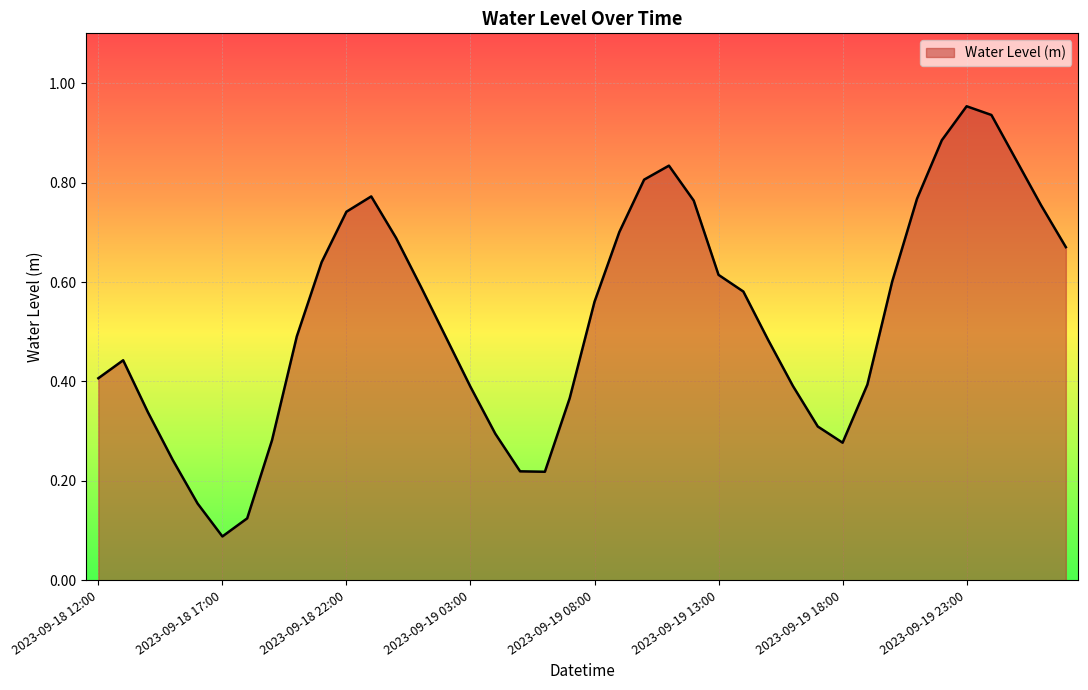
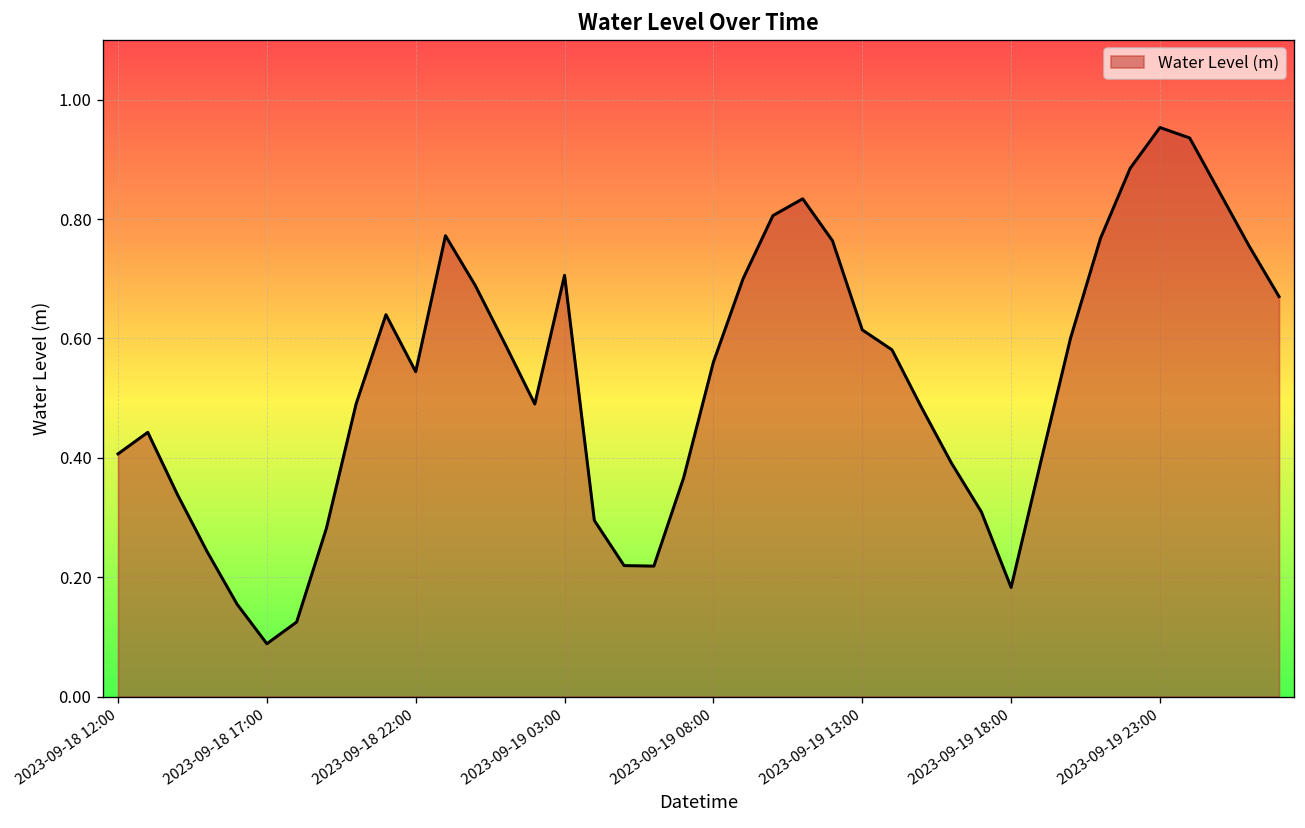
2023-09-18 22:00: 0.74 -> 0.54
2023-09-19 03:00: 0.39 -> 0.71
2023-09-19 18:00: 0.28 -> 0.18
